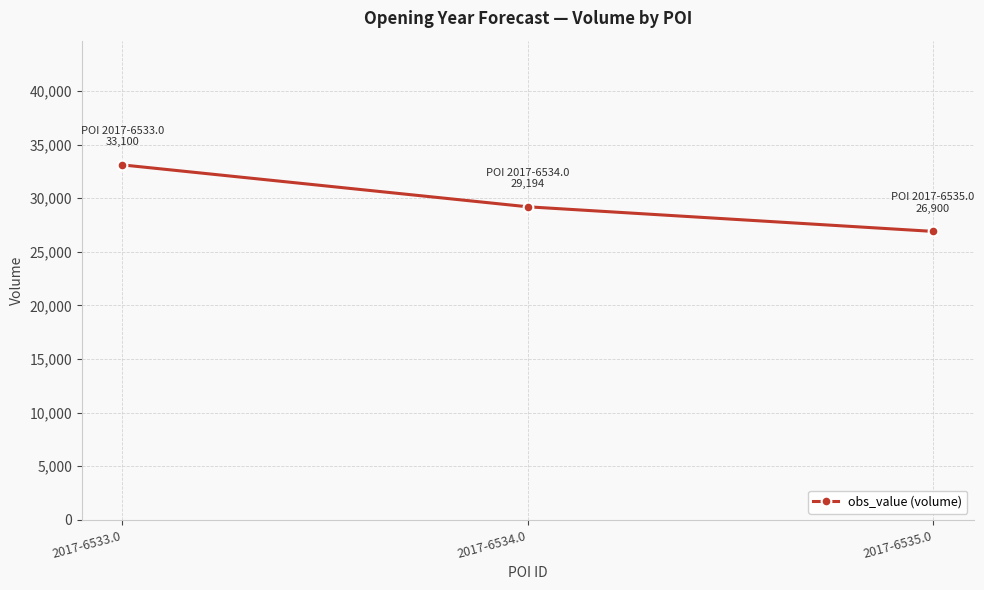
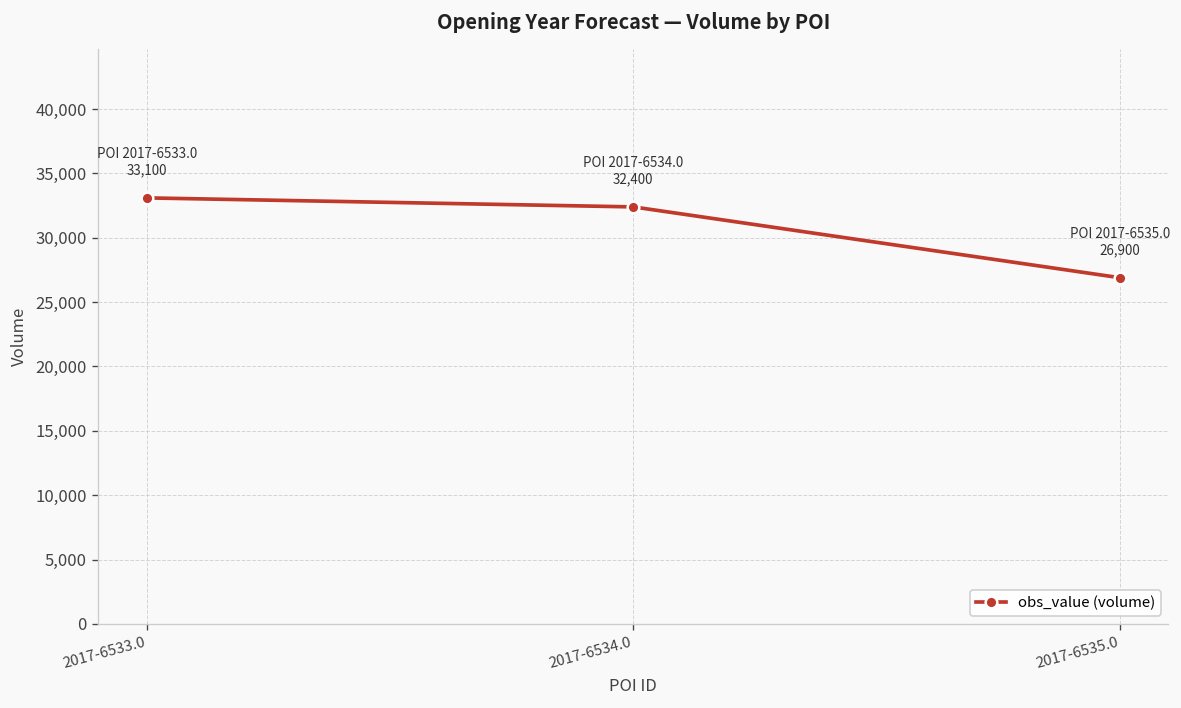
2017-6534.0: 29,194 -> 32,400
